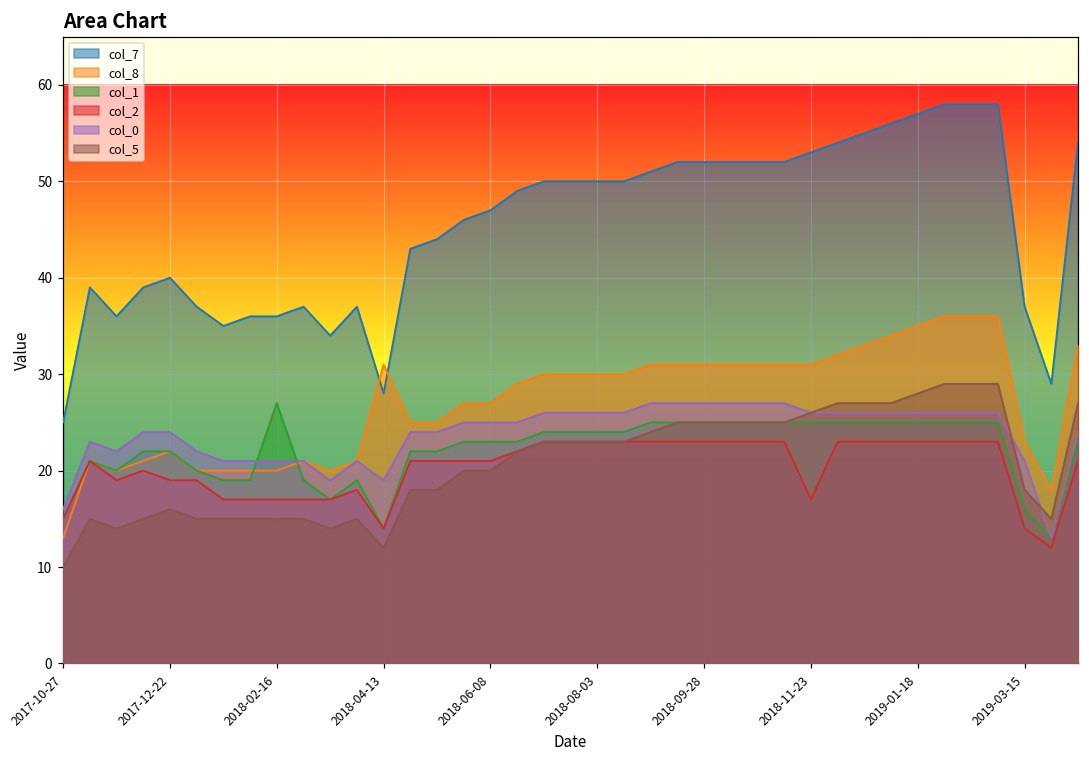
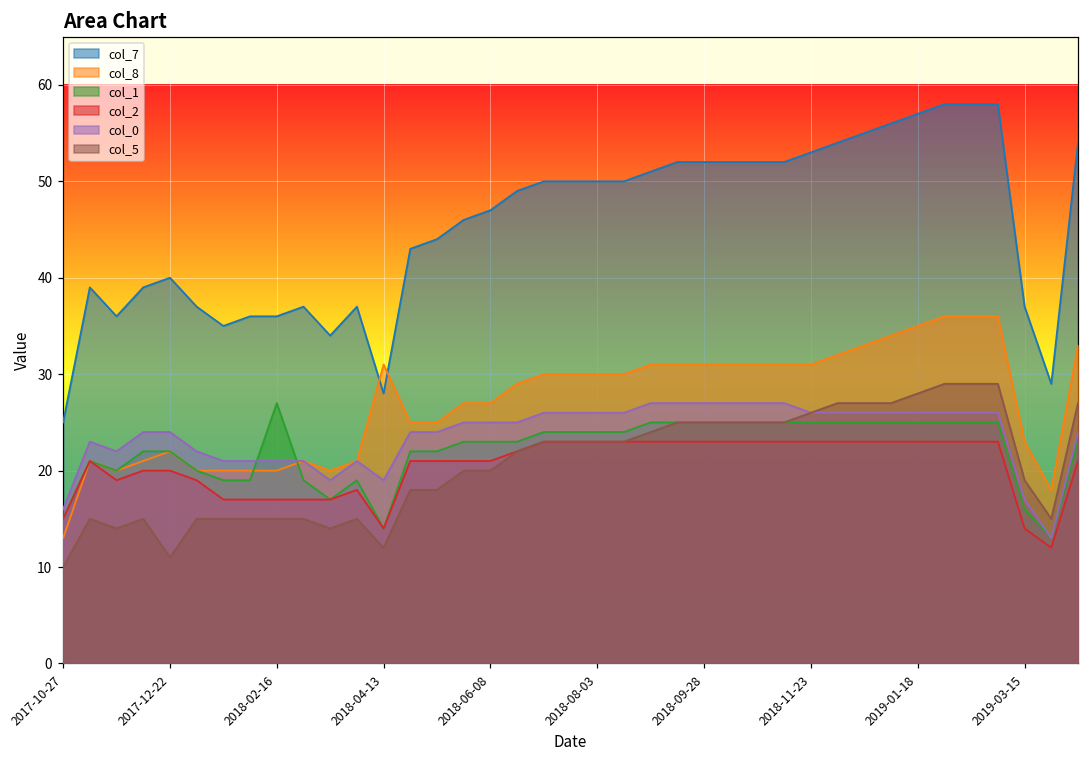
col_2, 2017-12-22: 19 -> 20
col_5, 2017-12-22: 16 -> 11
col_2, 2018-11-23: 17 -> 23
col_0, 2019-03-15: 21 -> 17
col_5, 2019-03-15: 18 -> 19
